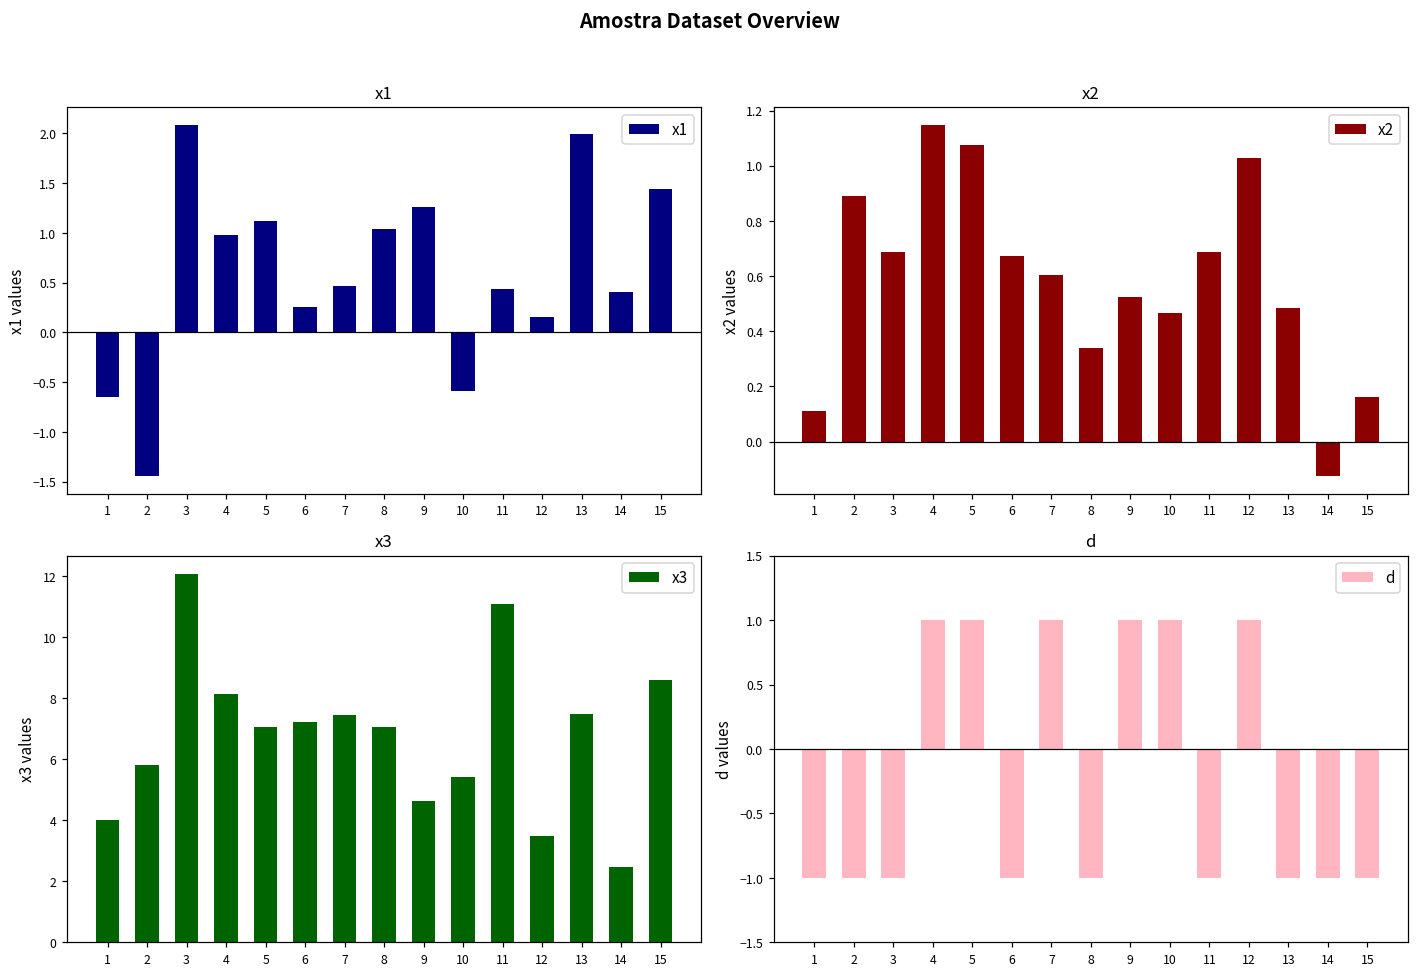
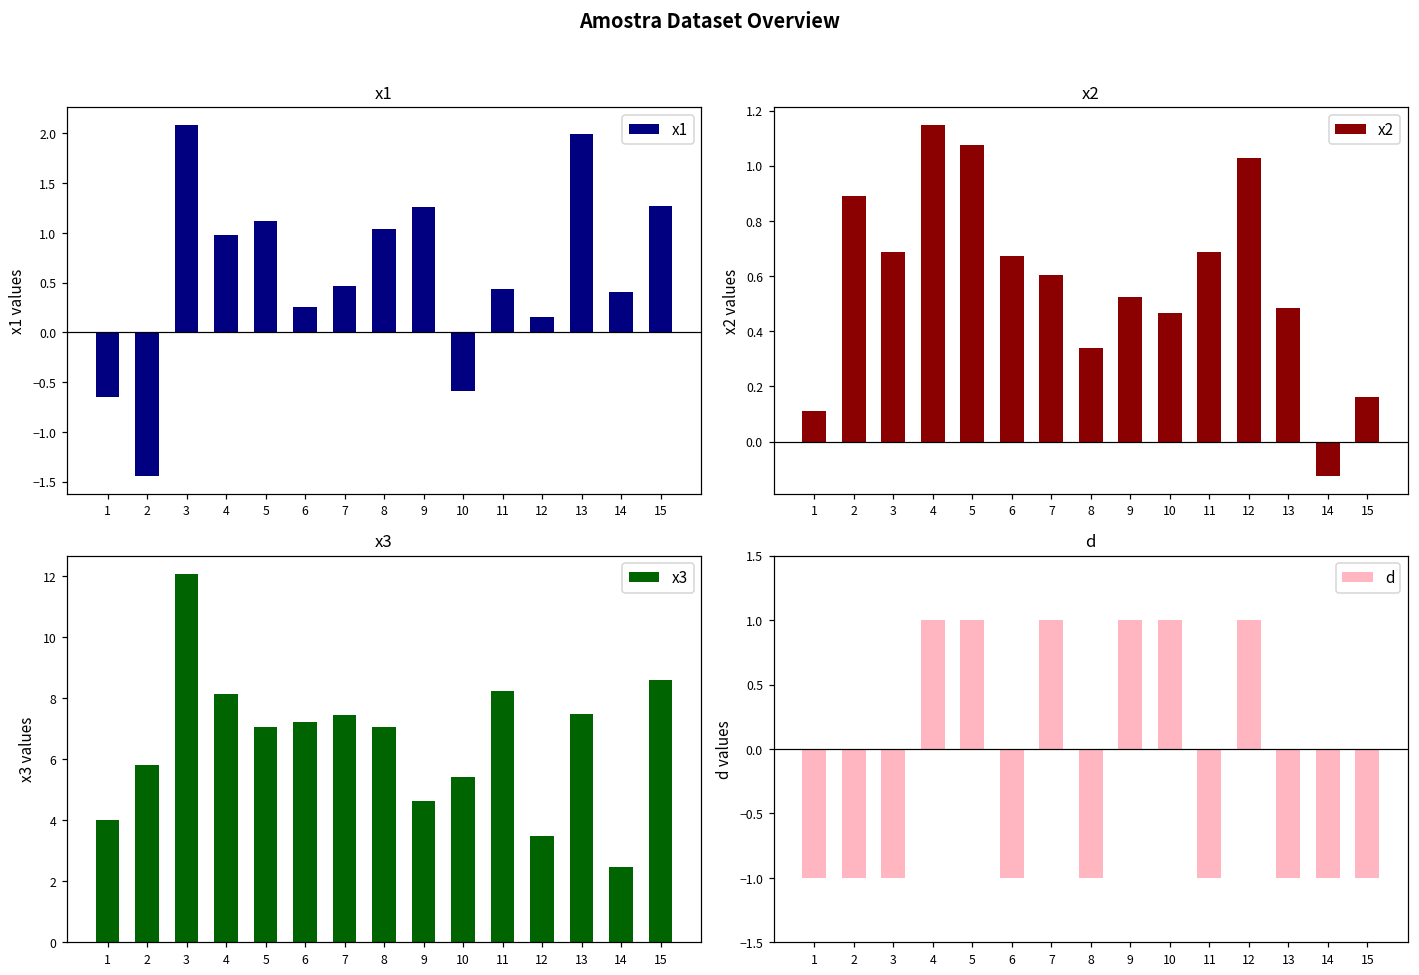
x1, 15: 1.4 -> 1.3
x3, 11: 11.1 -> 8.2
